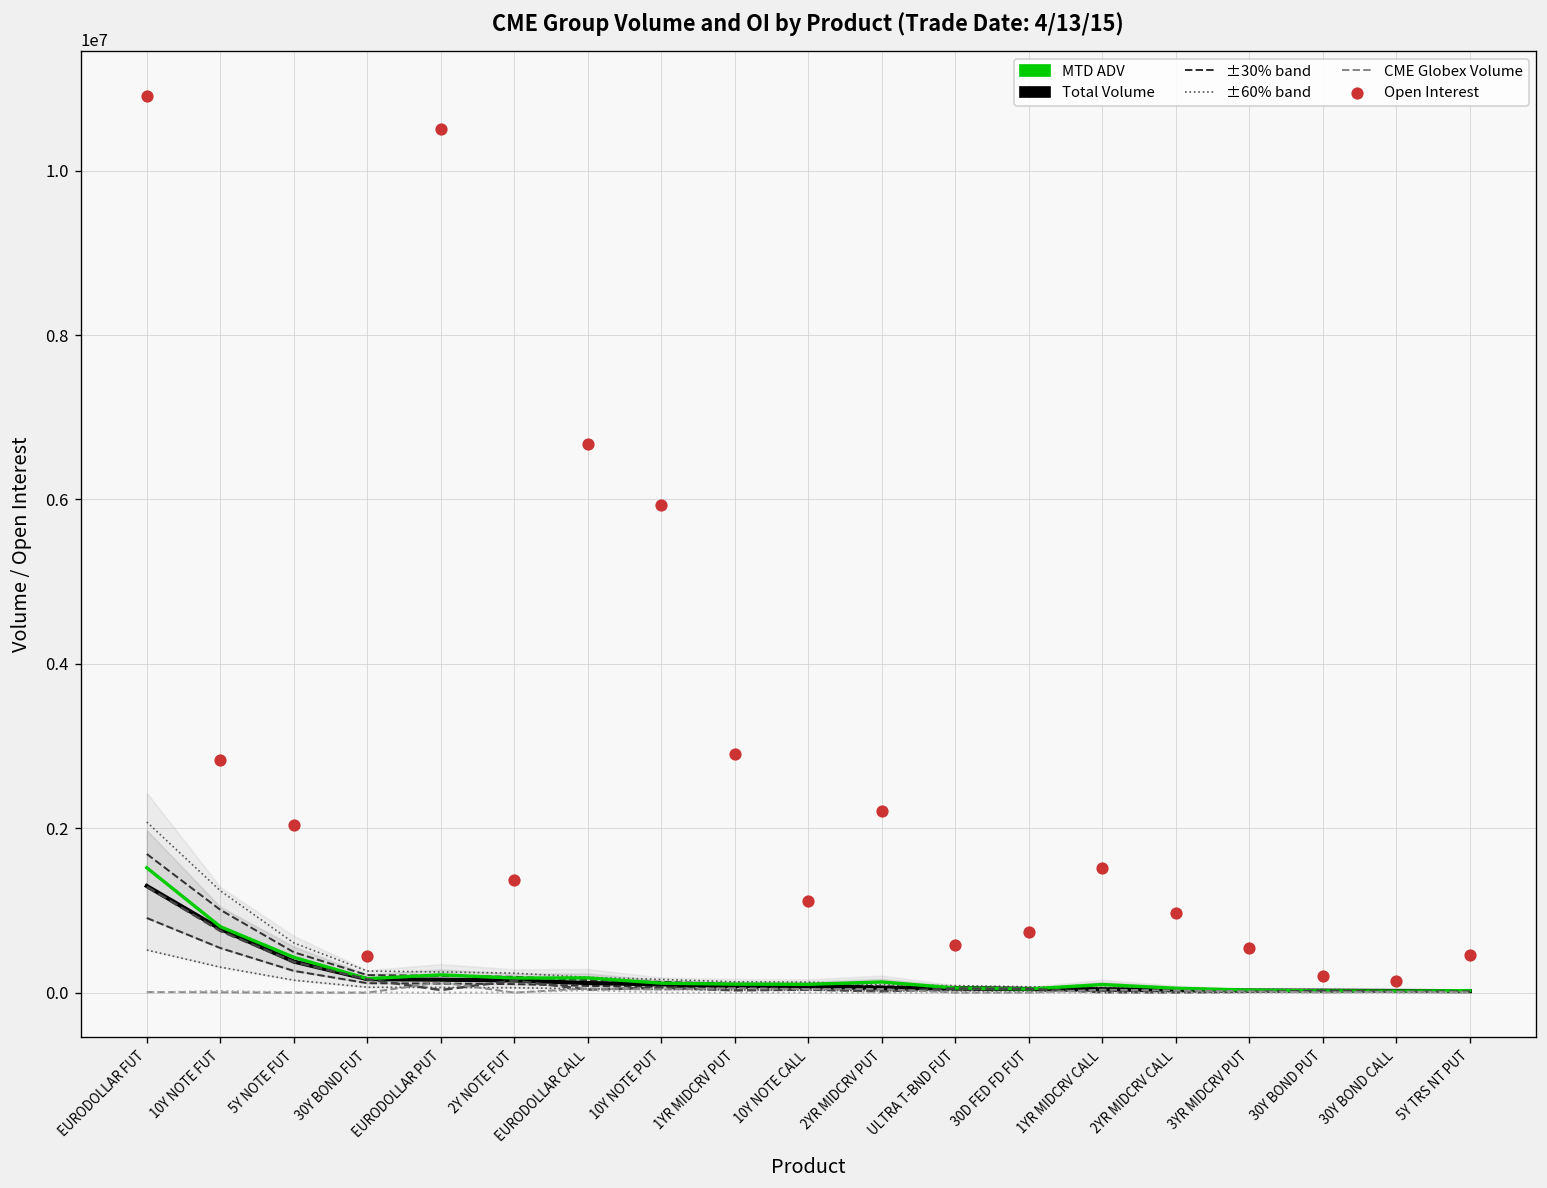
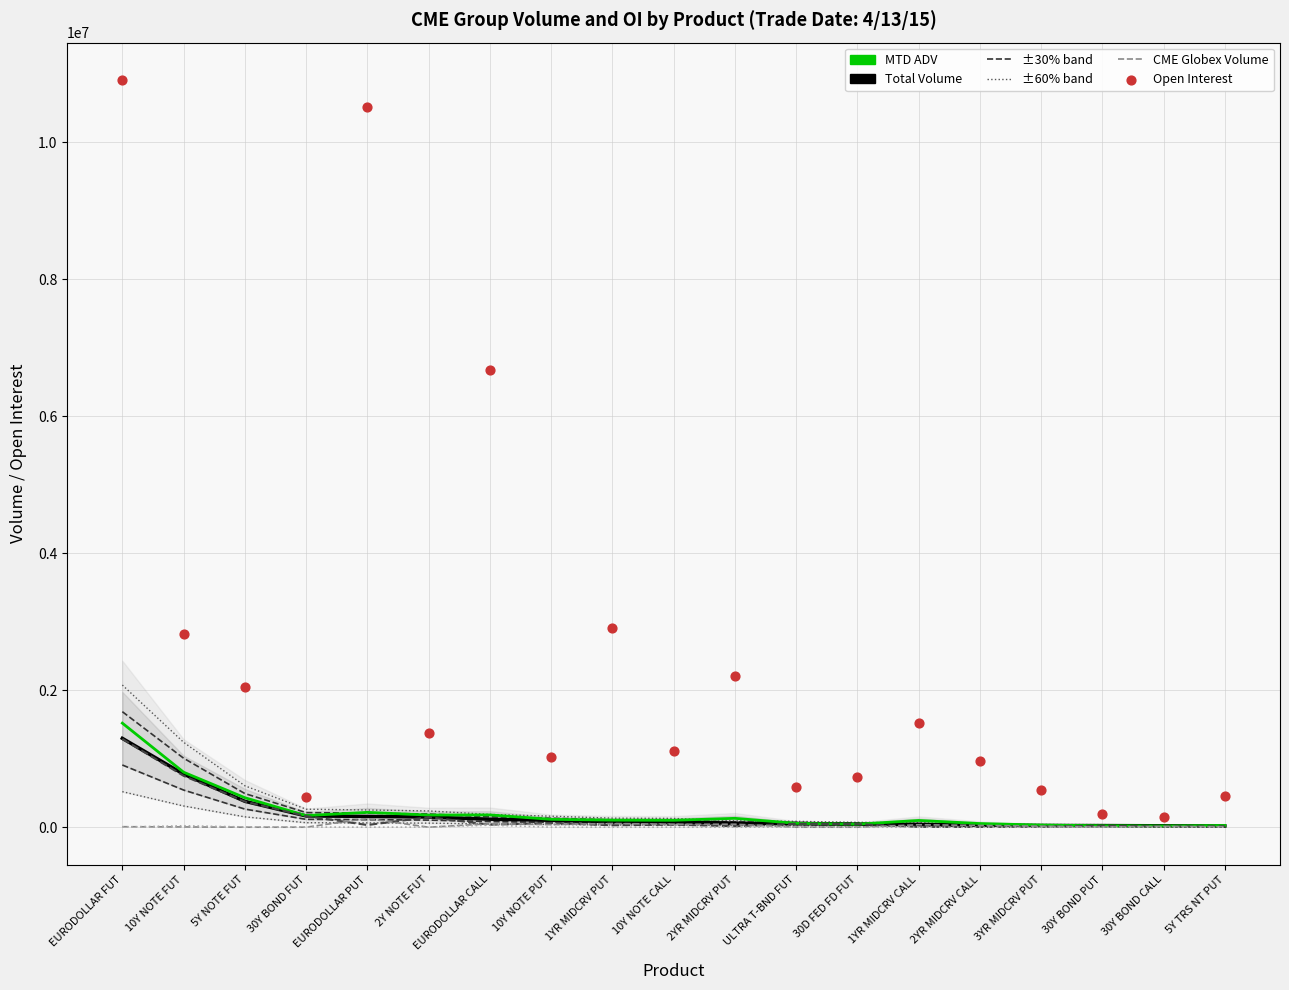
Open Interest, 10Y NOTE PUT: 5900000 -> 1000000
